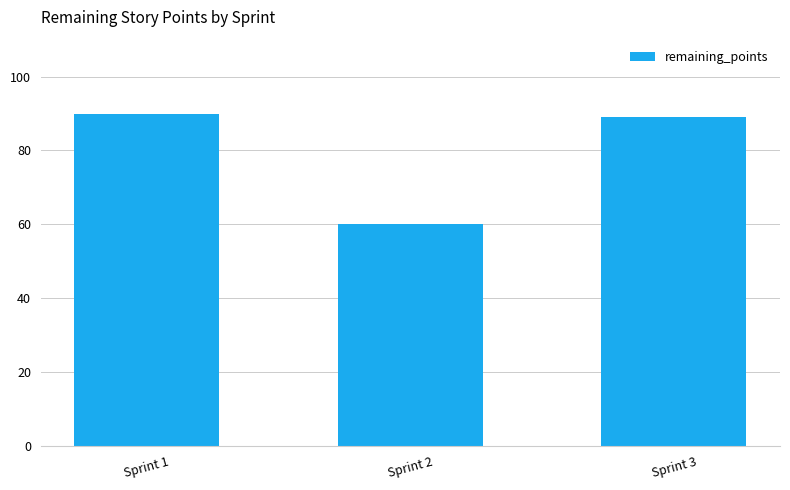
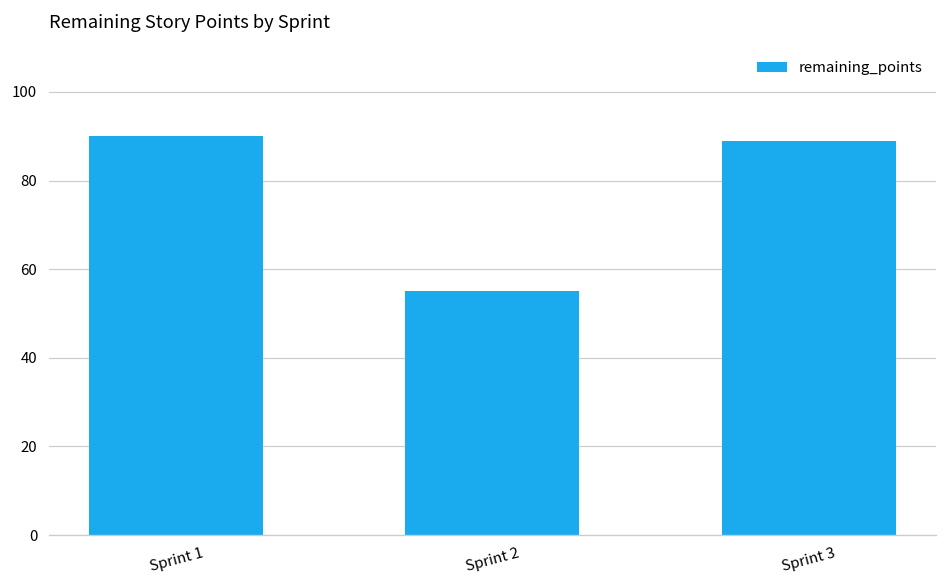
Sprint 2: 60 -> 55
